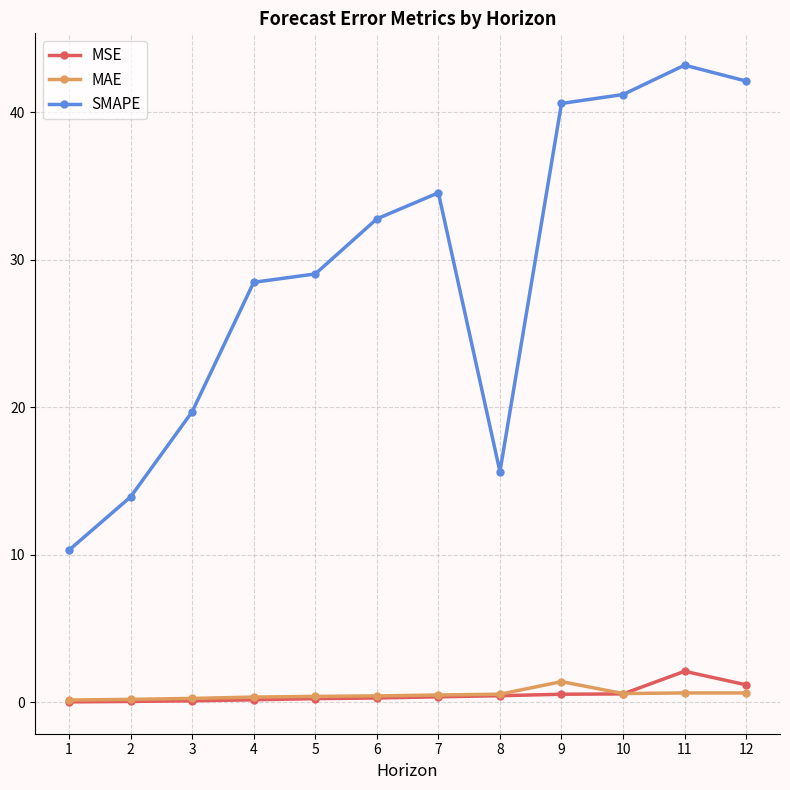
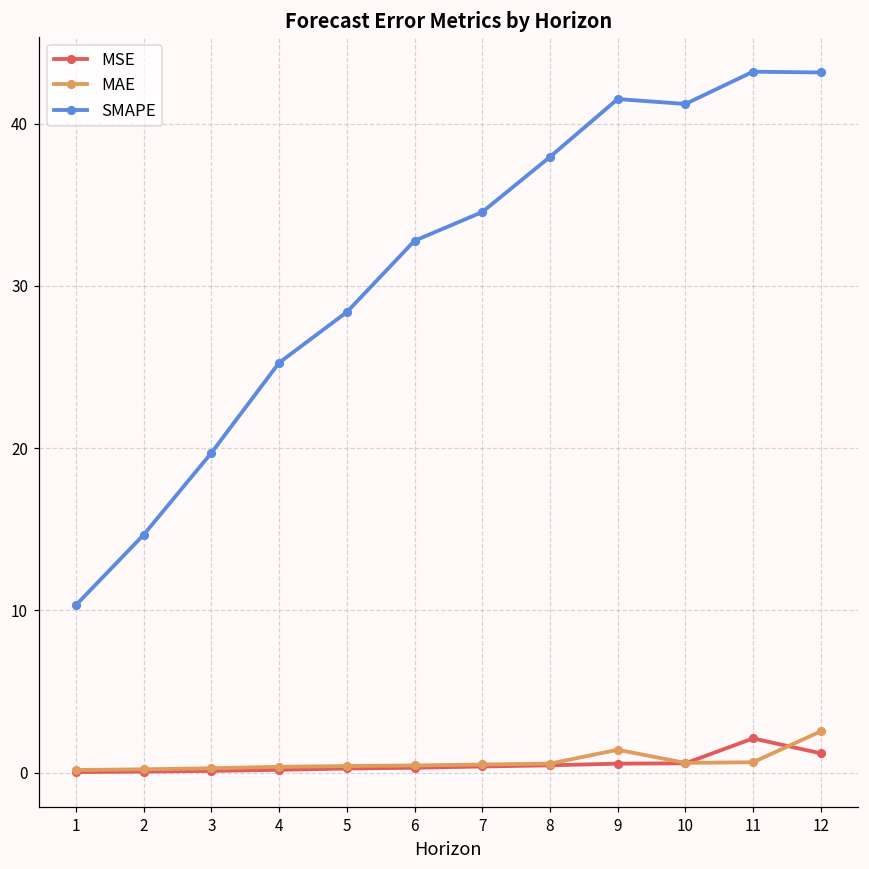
SMAPE, 2: 13.9 -> 14.7
SMAPE, 4: 28.5 -> 25.3
SMAPE, 5: 29.0 -> 28.4
SMAPE, 8: 15.6 -> 37.9
SMAPE, 9: 40.6 -> 41.5
MAE, 12: 0.6 -> 2.6
SMAPE, 12: 42.1 -> 43.1
